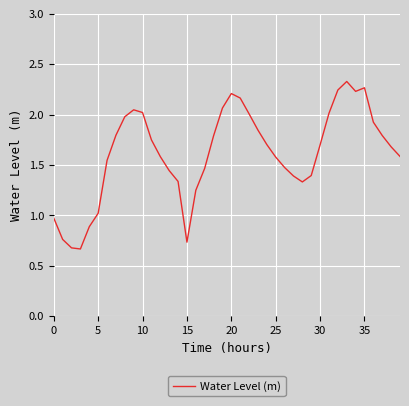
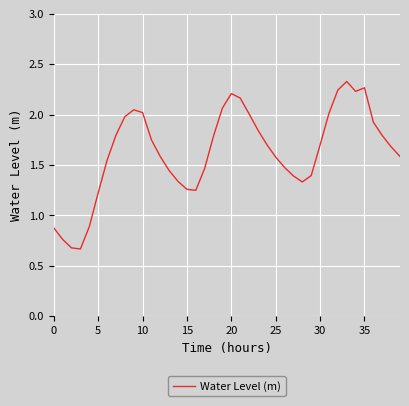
0: 0.97 -> 0.88
5: 1.02 -> 1.22
15: 0.73 -> 1.26
